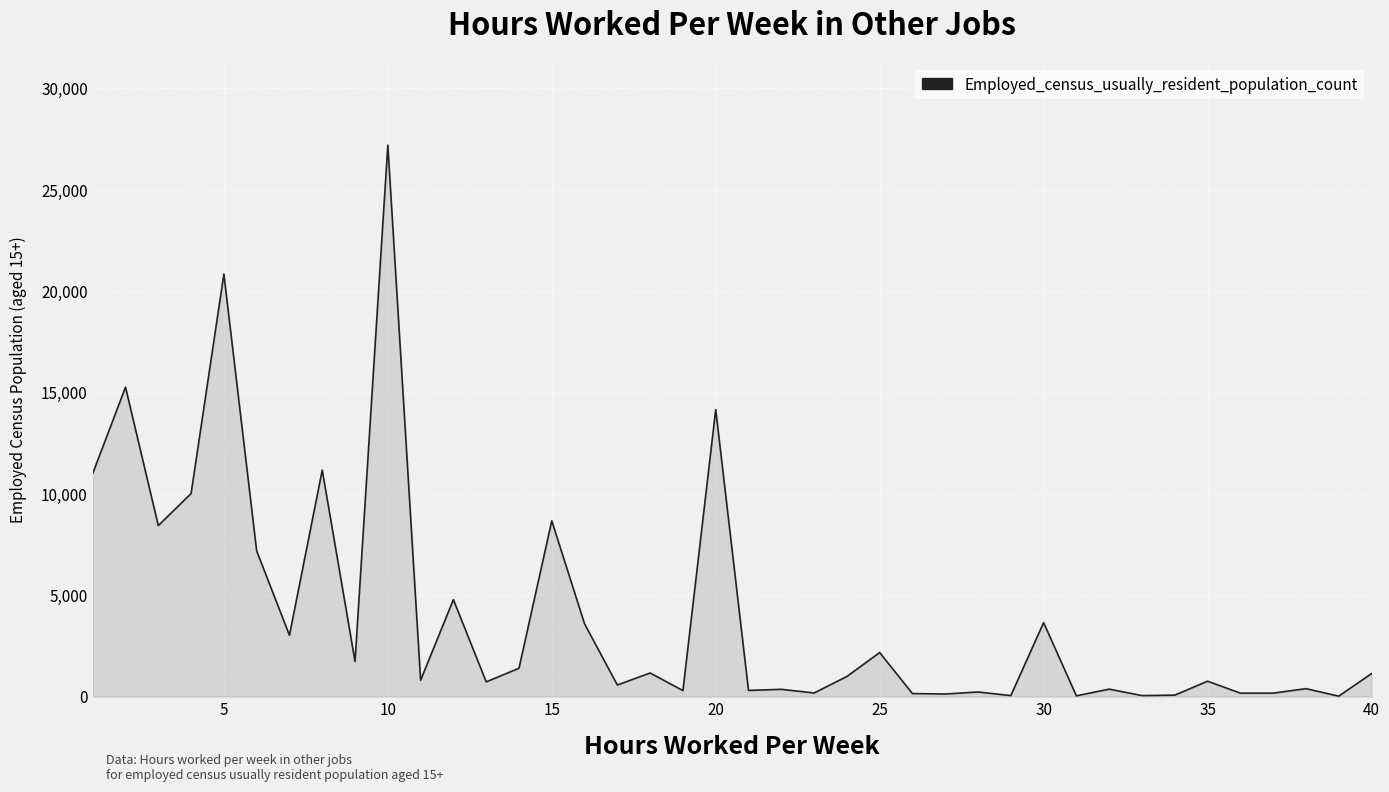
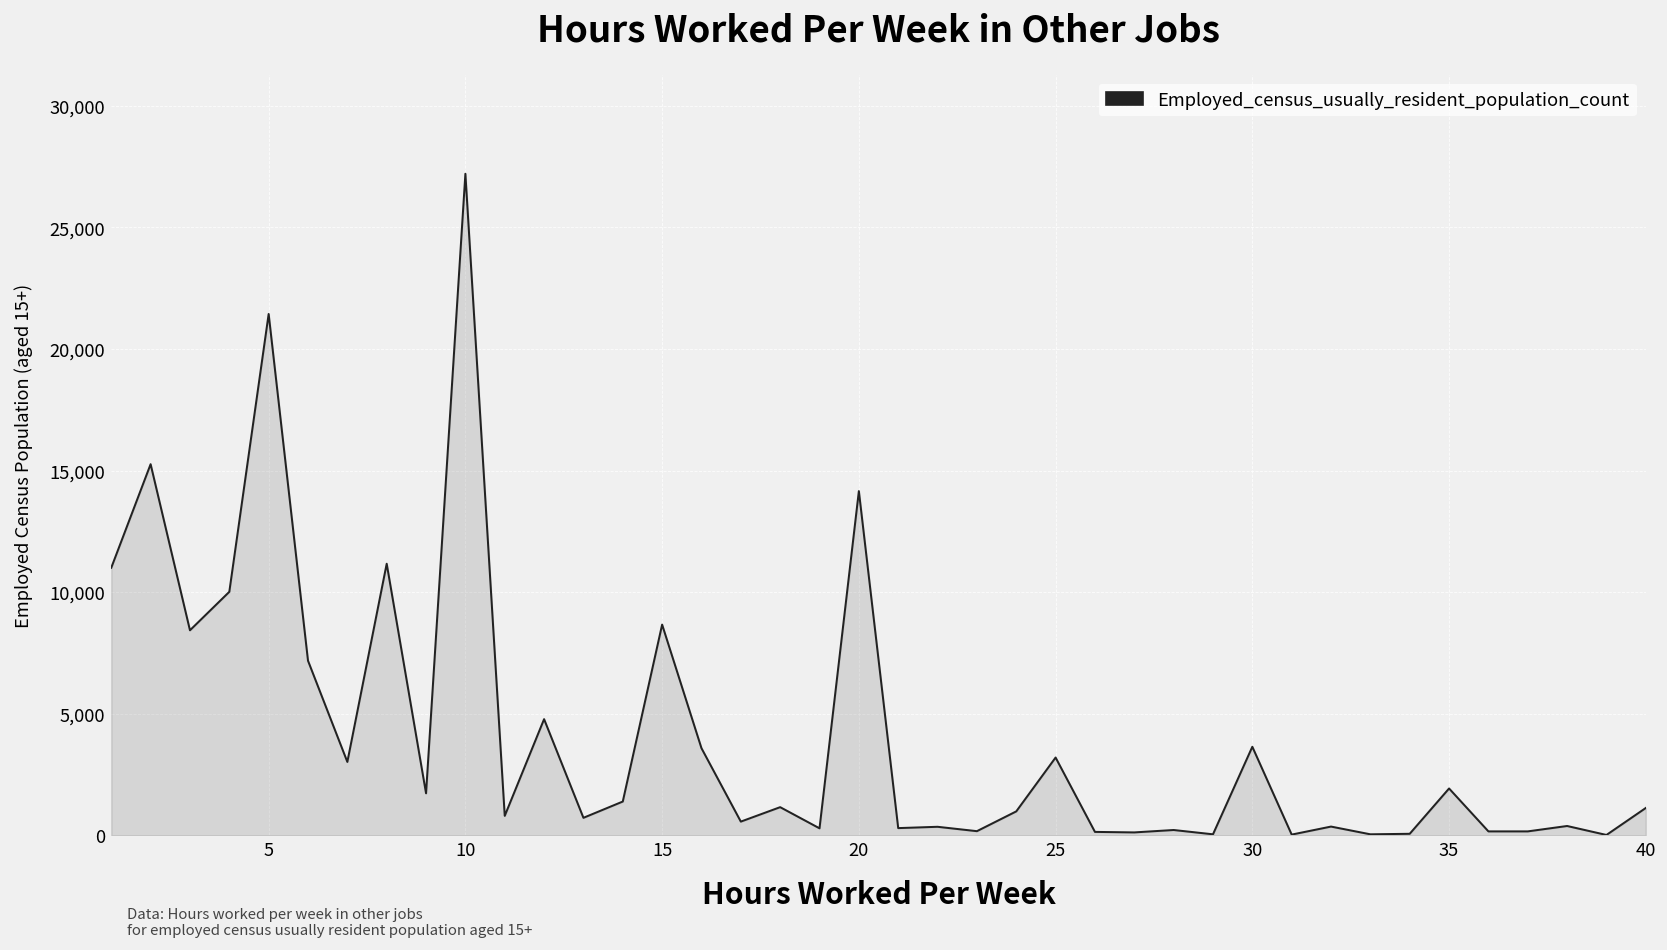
5: 20,800 -> 21,400
25: 2,200 -> 3,200
35: 800 -> 1,900
